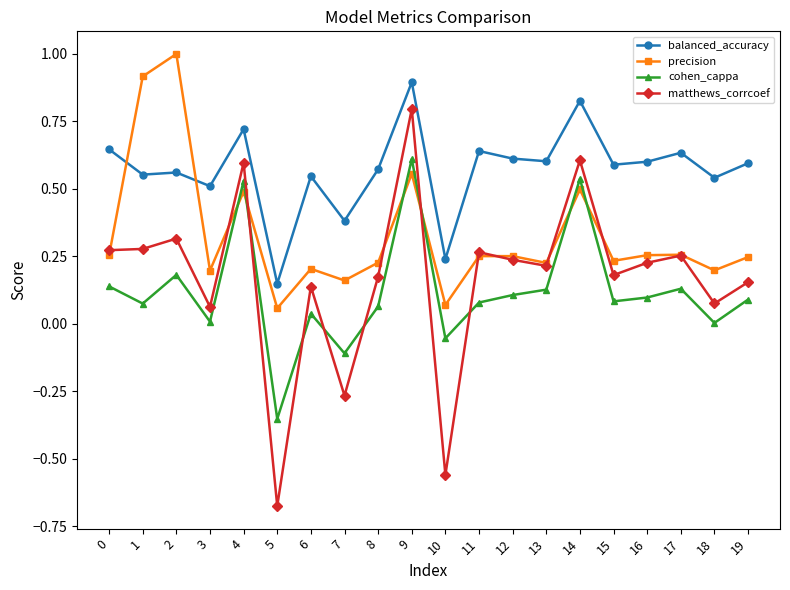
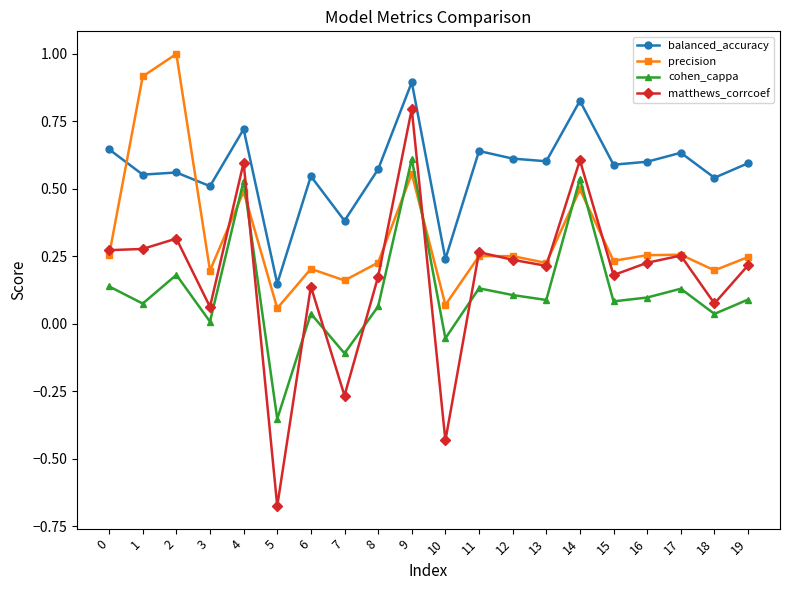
matthews_corrcoef, 10: -0.56 -> -0.43
cohen_cappa, 11: 0.08 -> 0.13
cohen_cappa, 13: 0.13 -> 0.09
cohen_cappa, 18: 0.00 -> 0.04
matthews_corrcoef, 19: 0.15 -> 0.22
